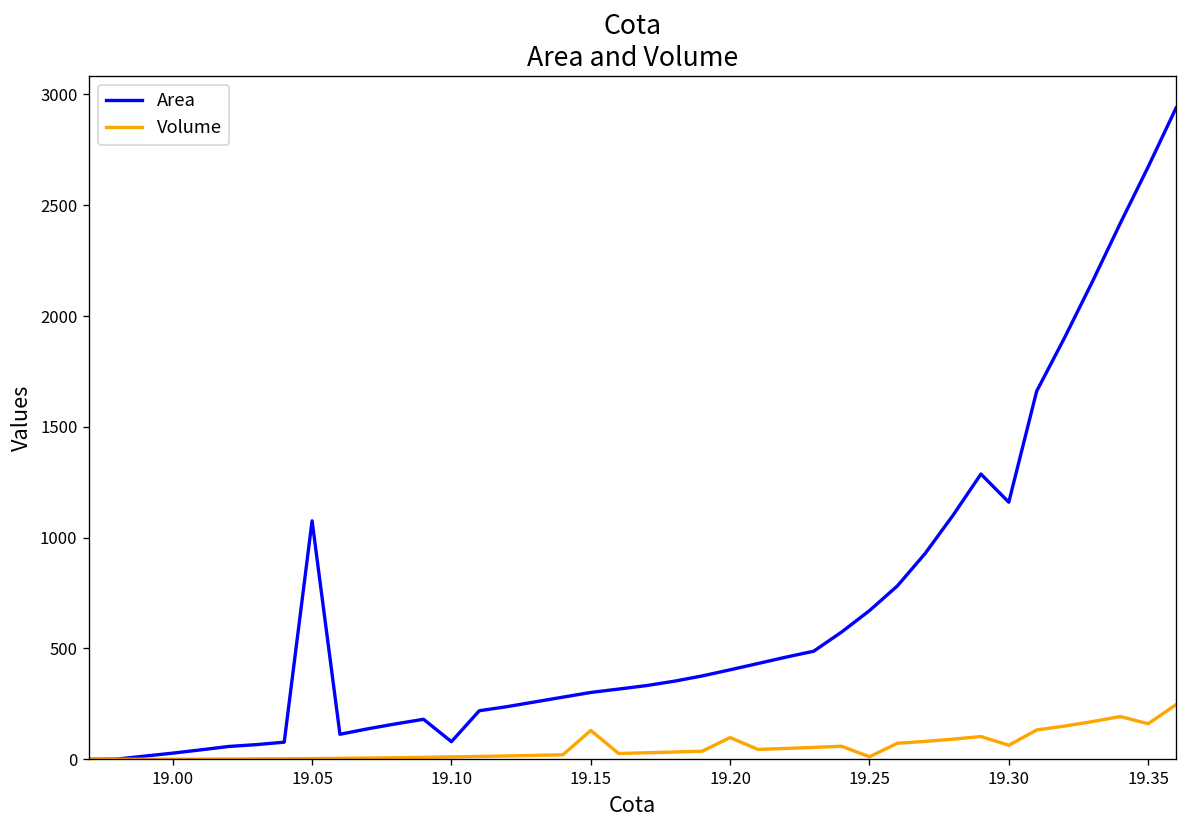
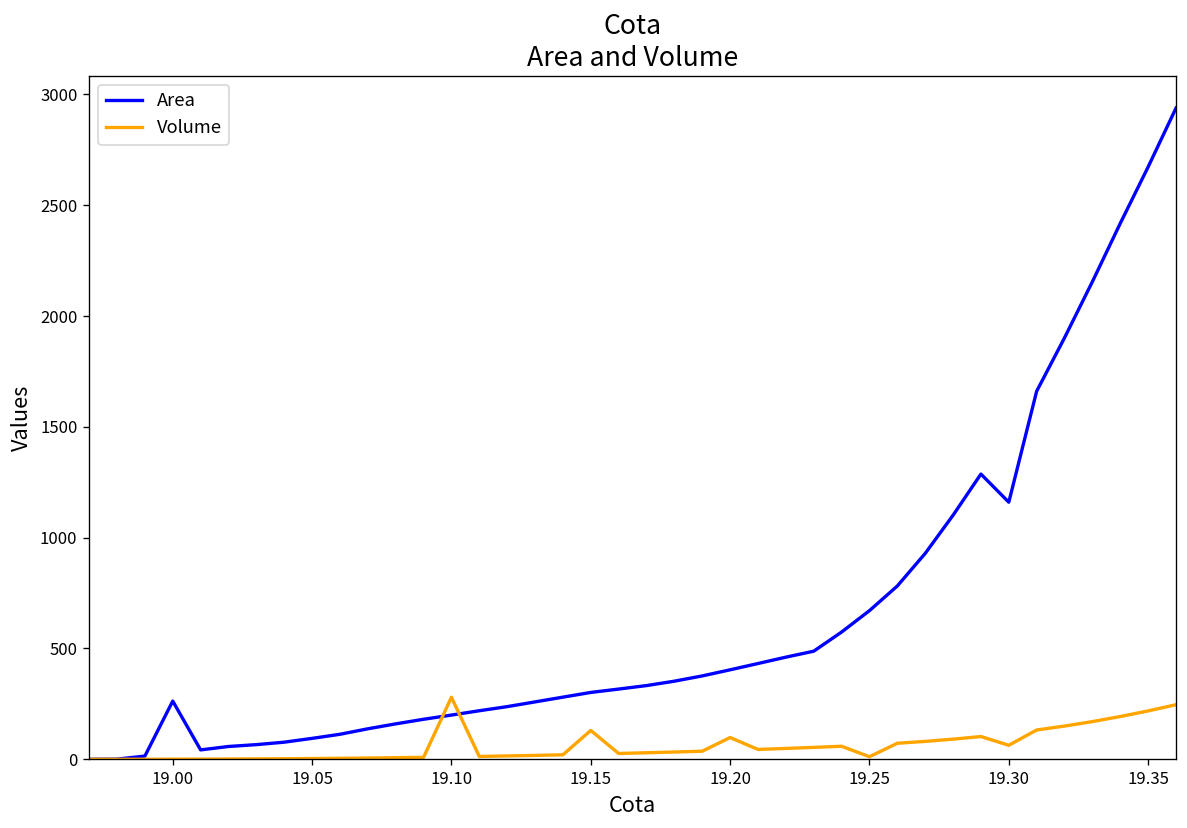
Area, 19.00: 30 -> 260
Area, 19.05: 1080 -> 90
Area, 19.10: 80 -> 200
Volume, 19.10: 10 -> 280
Volume, 19.35: 160 -> 220
